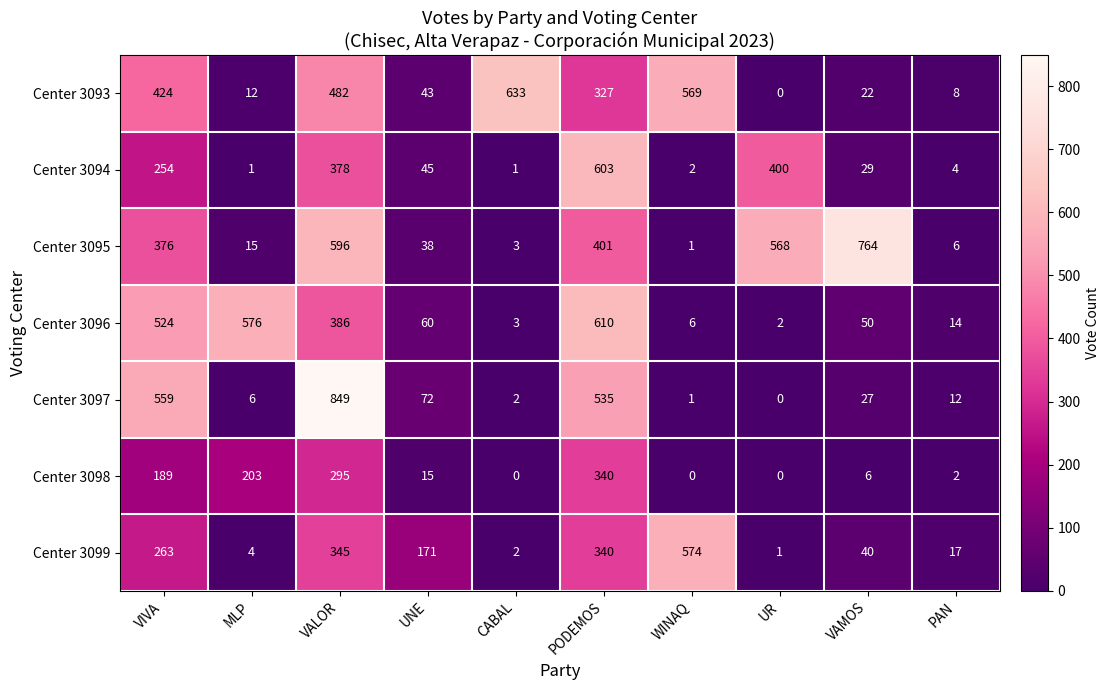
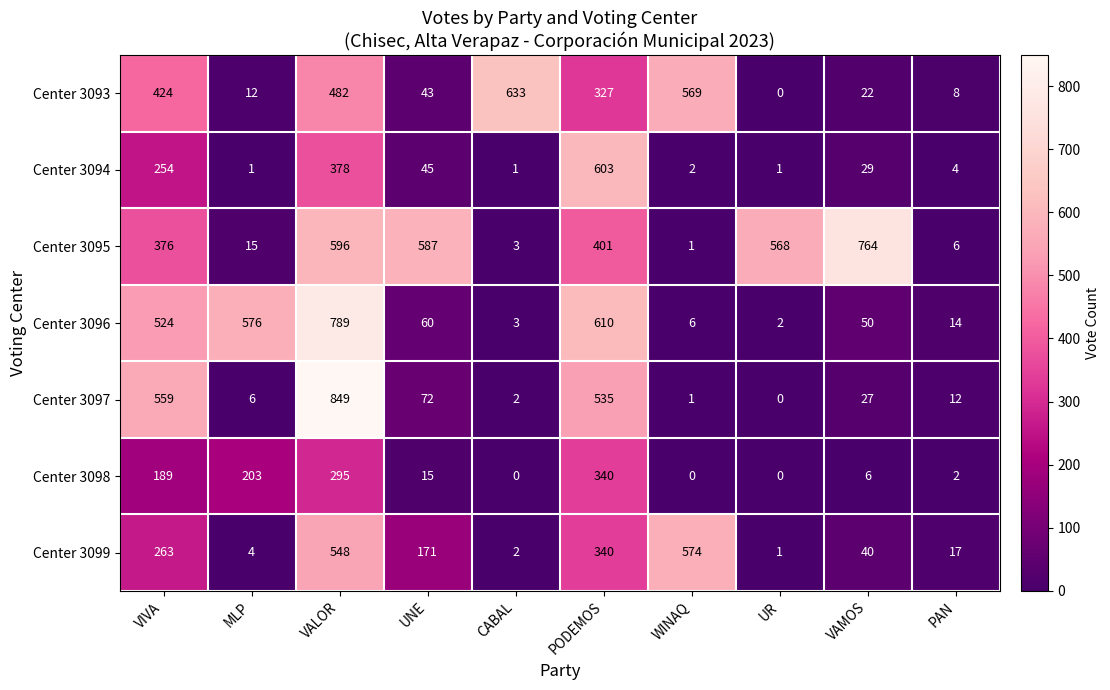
Center 3094, UR: 400 -> 1
Center 3095, UNE: 38 -> 587
Center 3096, VALOR: 386 -> 789
Center 3099, VALOR: 345 -> 548
